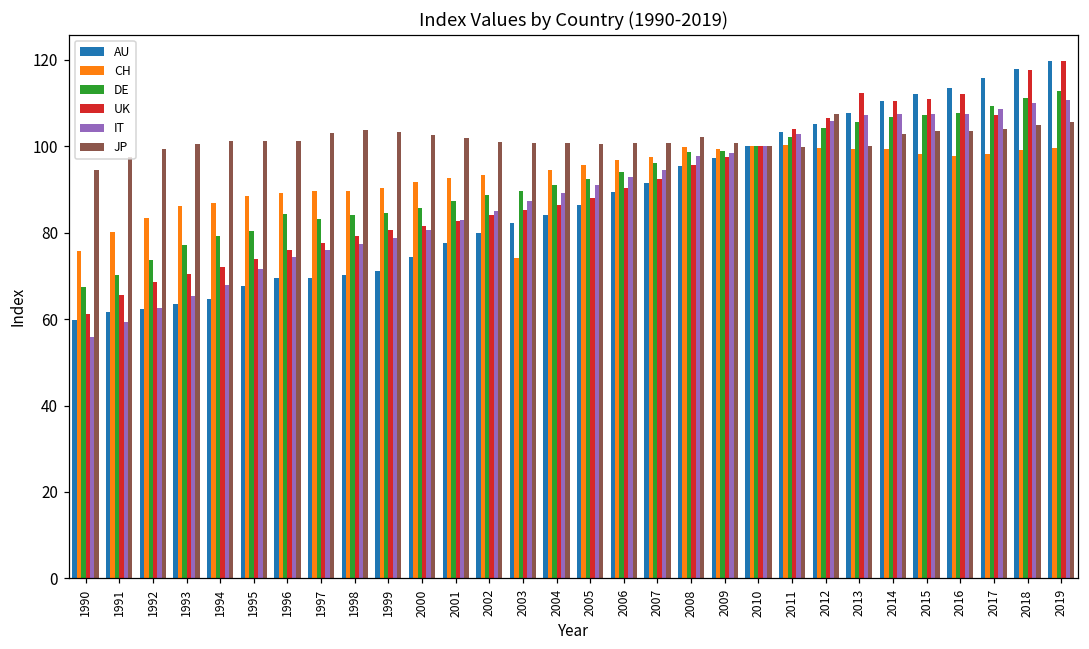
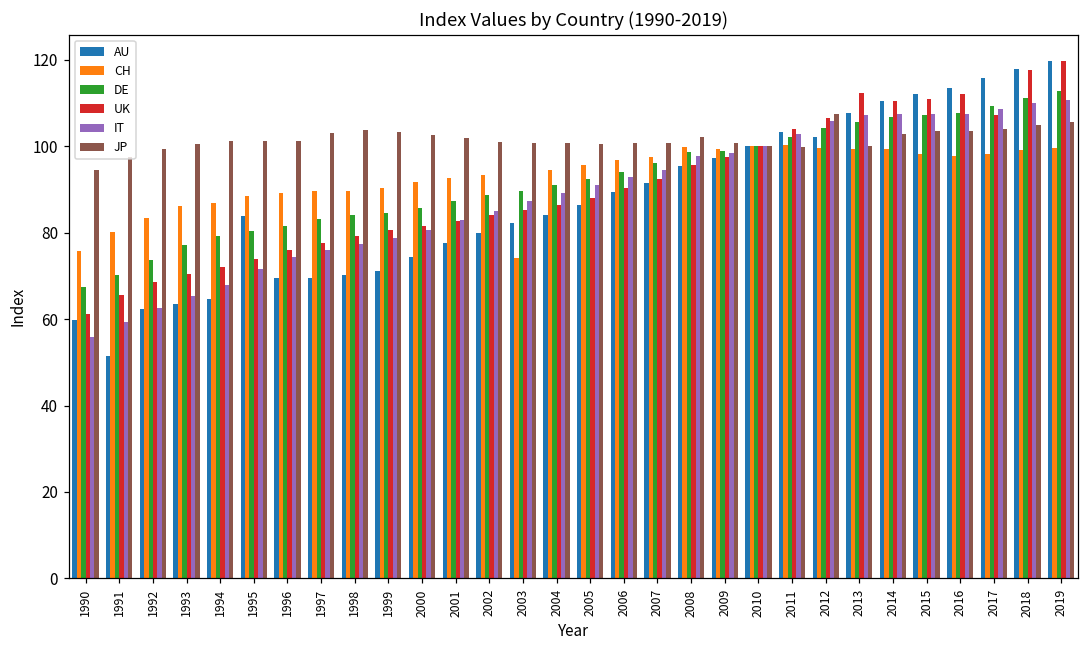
AU, 1991: 62 -> 51
AU, 1995: 68 -> 84
DE, 1996: 84 -> 82
AU, 2012: 105 -> 102
